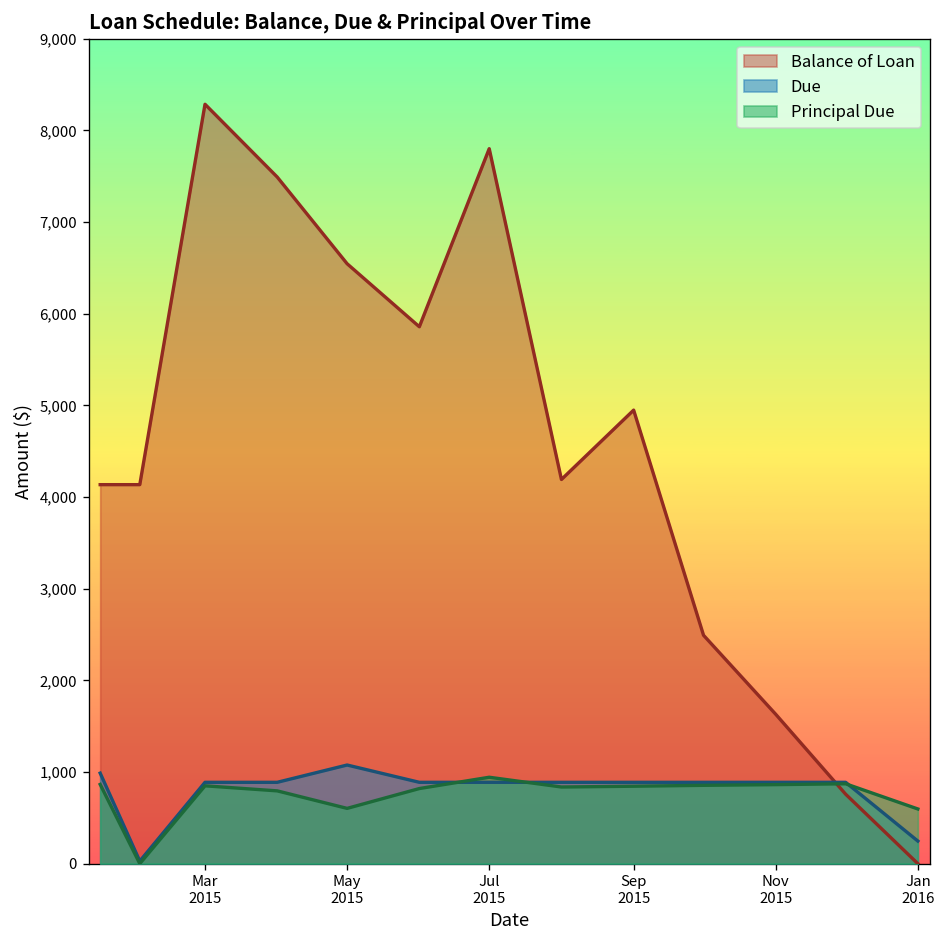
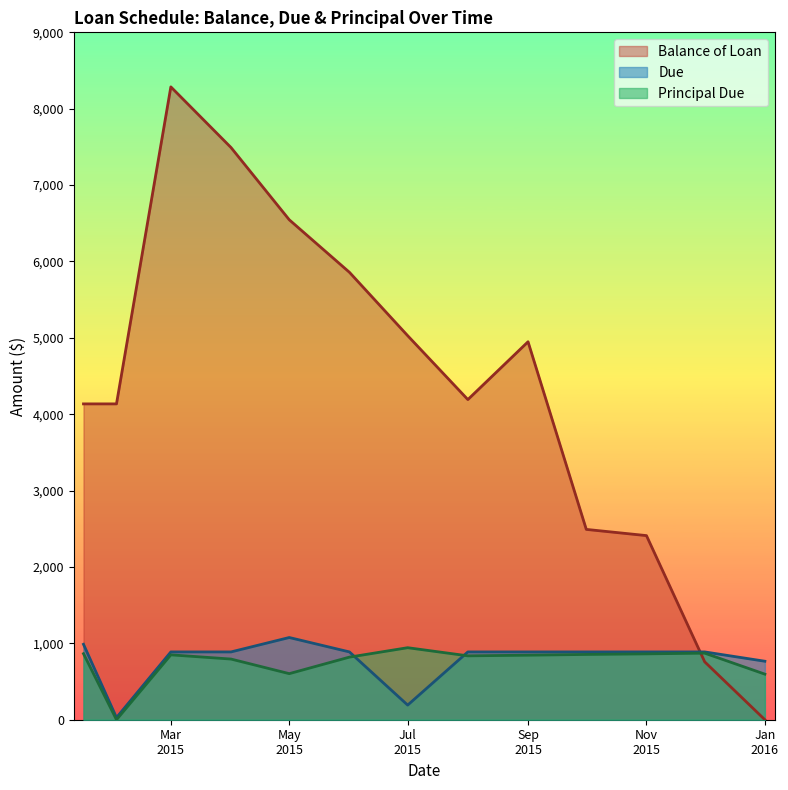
Balance of Loan, Jul 2015: 7,800 -> 5,000
Due, Jul 2015: 900 -> 200
Balance of Loan, Nov 2015: 1,600 -> 2,400
Due, Jan 2016: 200 -> 800
